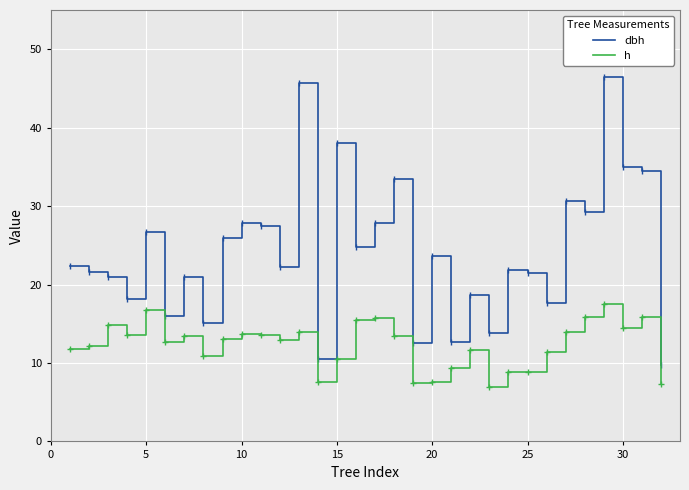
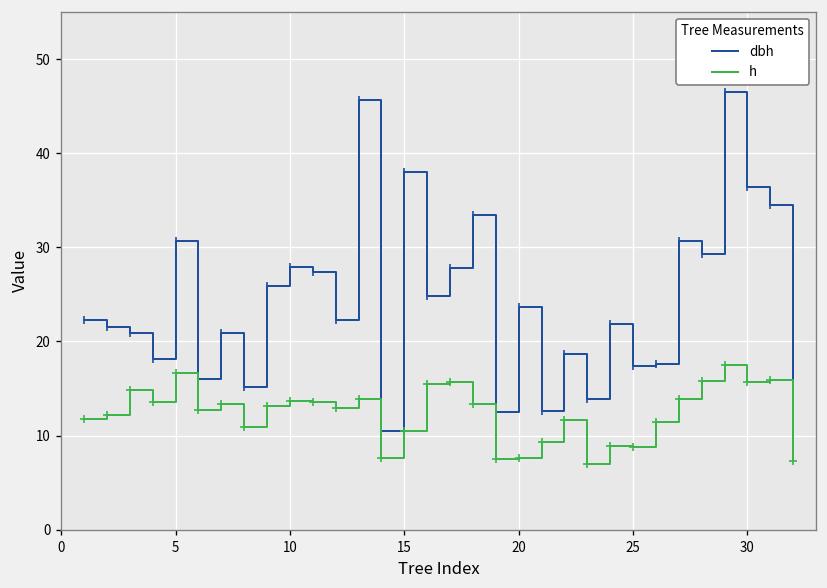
dbh, 5: 27 -> 31
dbh, 25: 21 -> 17
dbh, 30: 35 -> 36
h, 30: 15 -> 16
